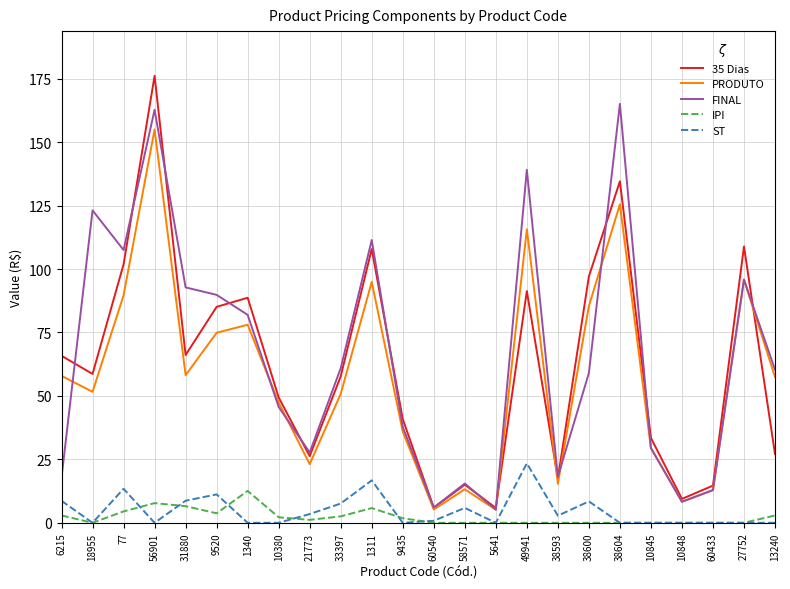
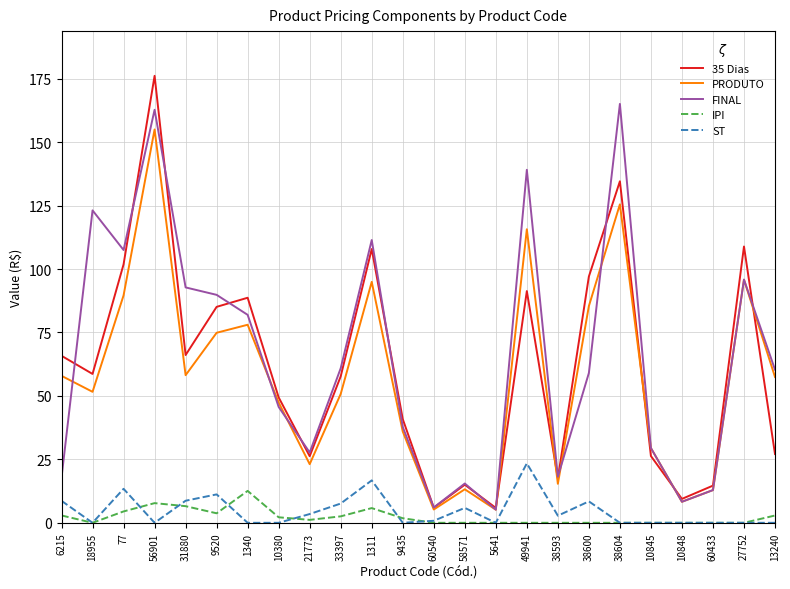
35 Dias, 10845: 33 -> 26
